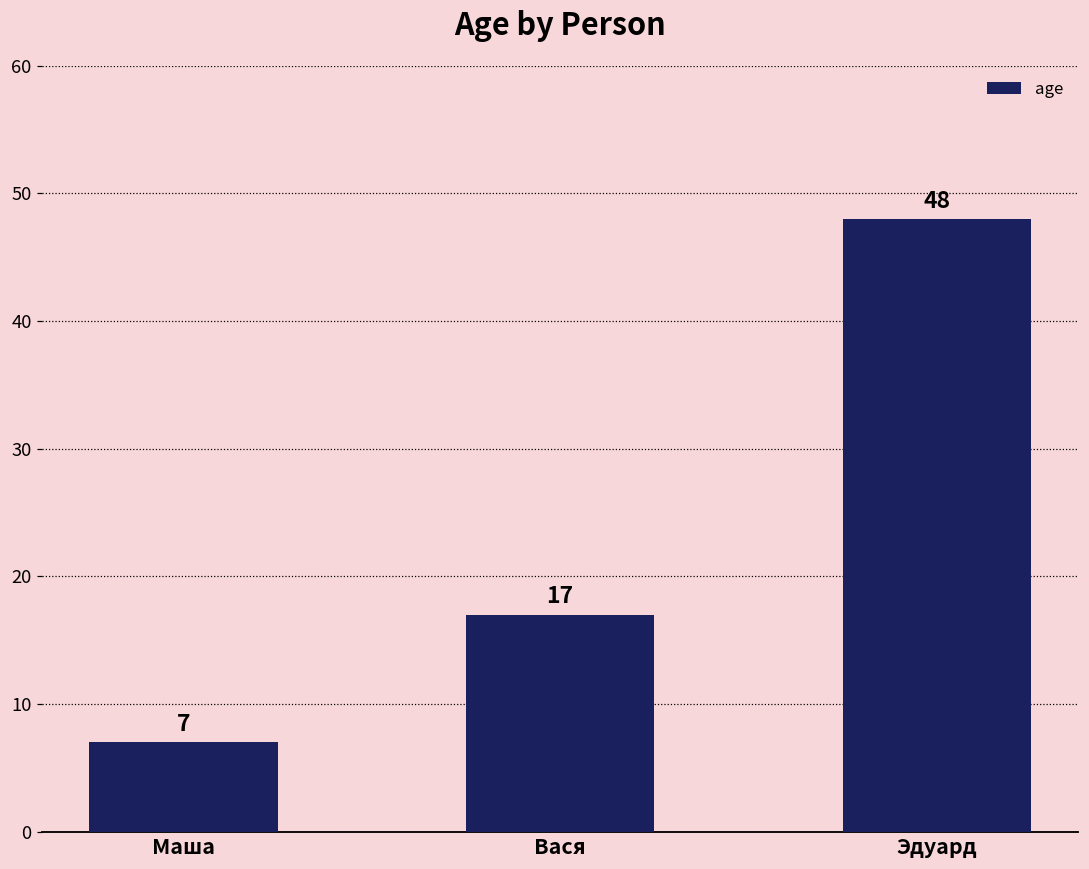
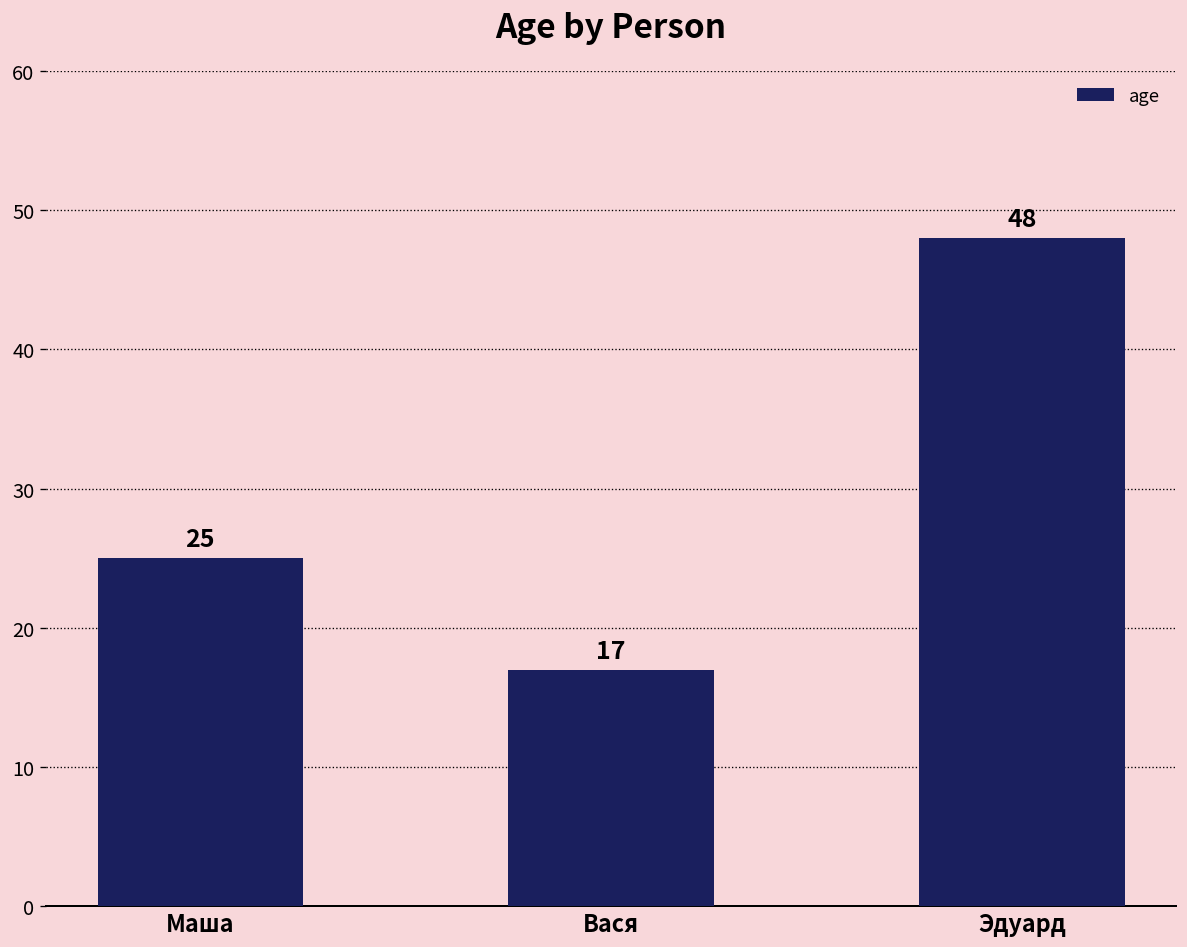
Маша: 7 -> 25
